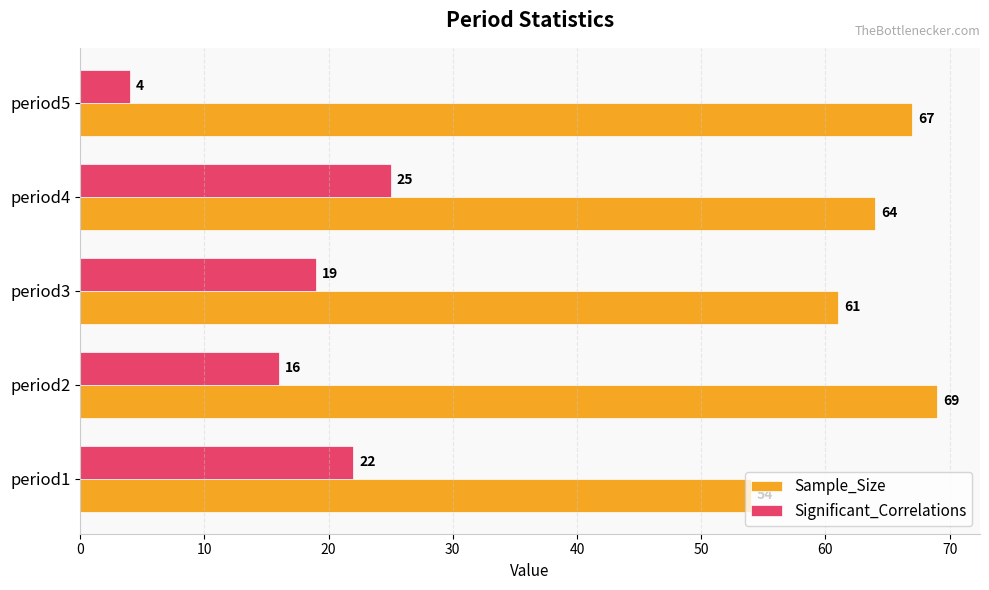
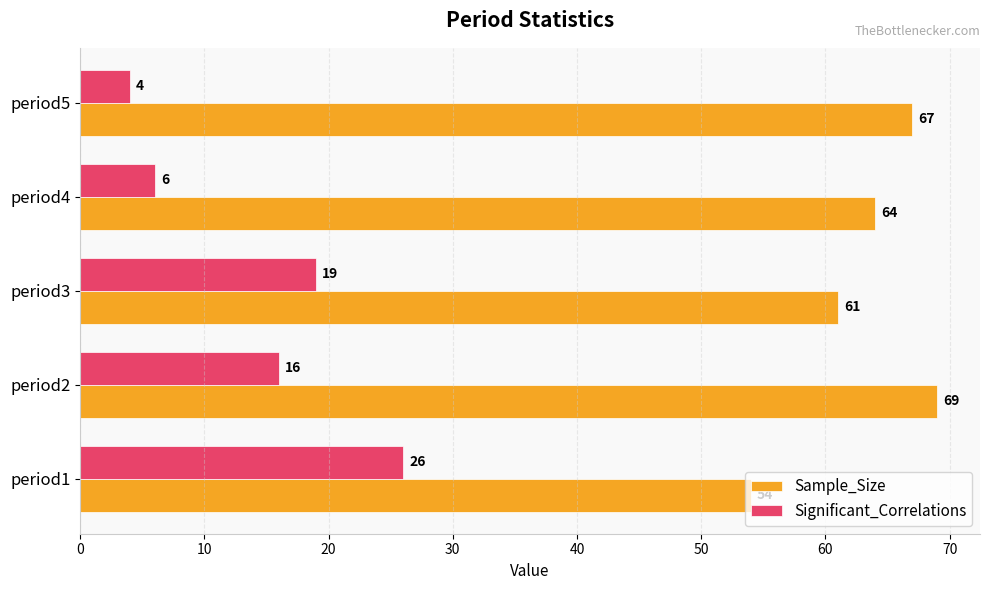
Significant_Correlations, period4: 25 -> 6
Significant_Correlations, period1: 22 -> 26
